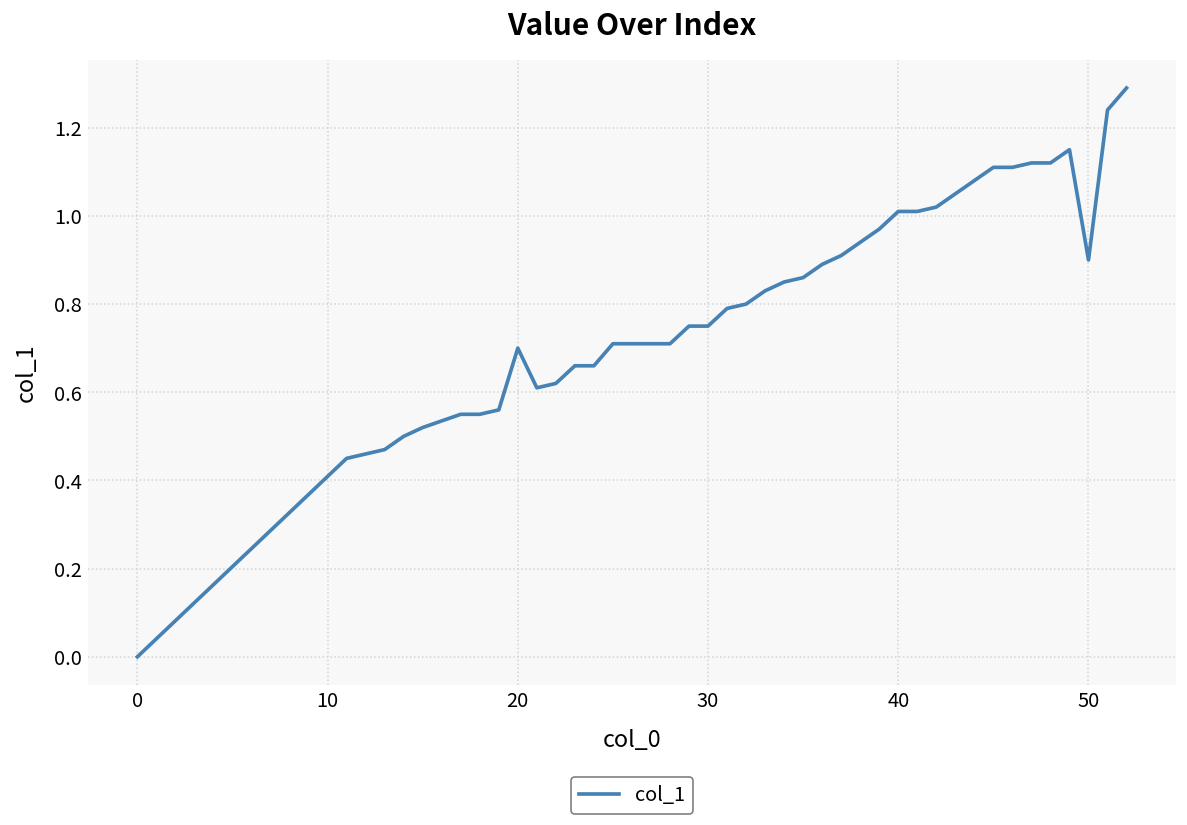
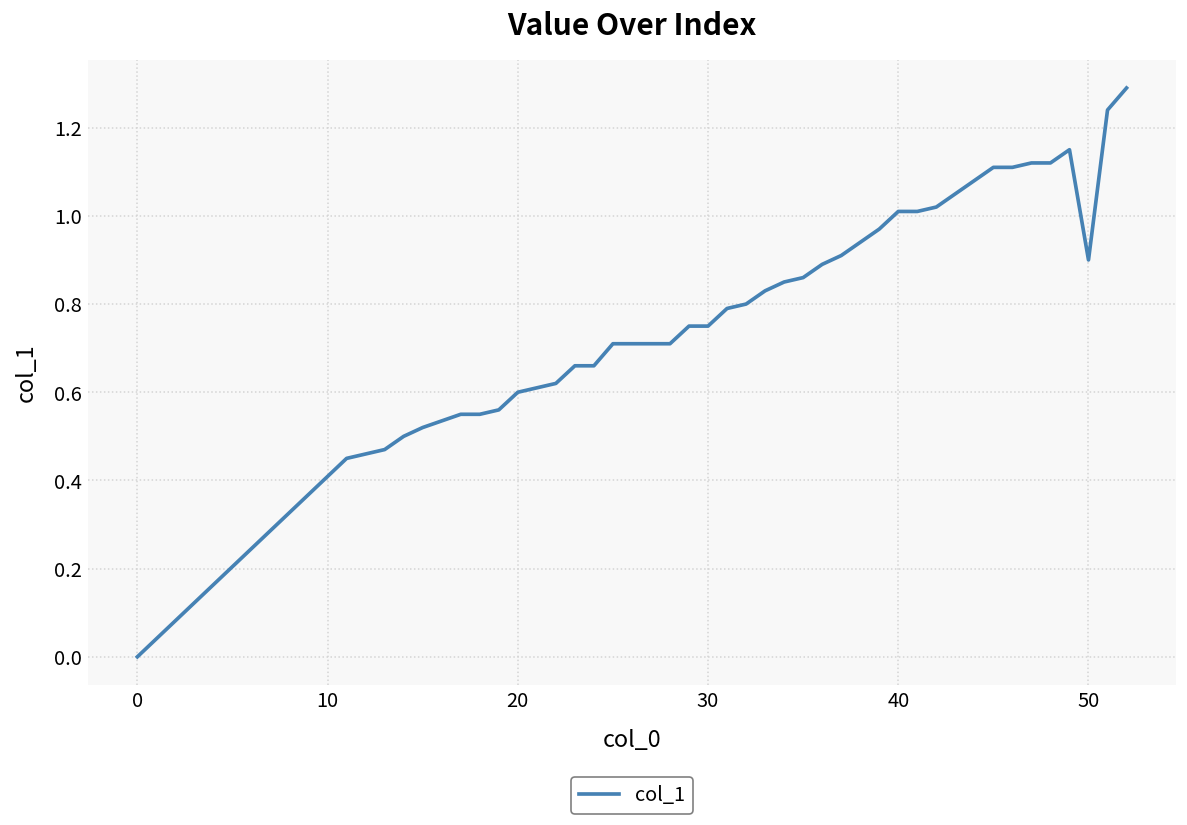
20: 0.7 -> 0.6
